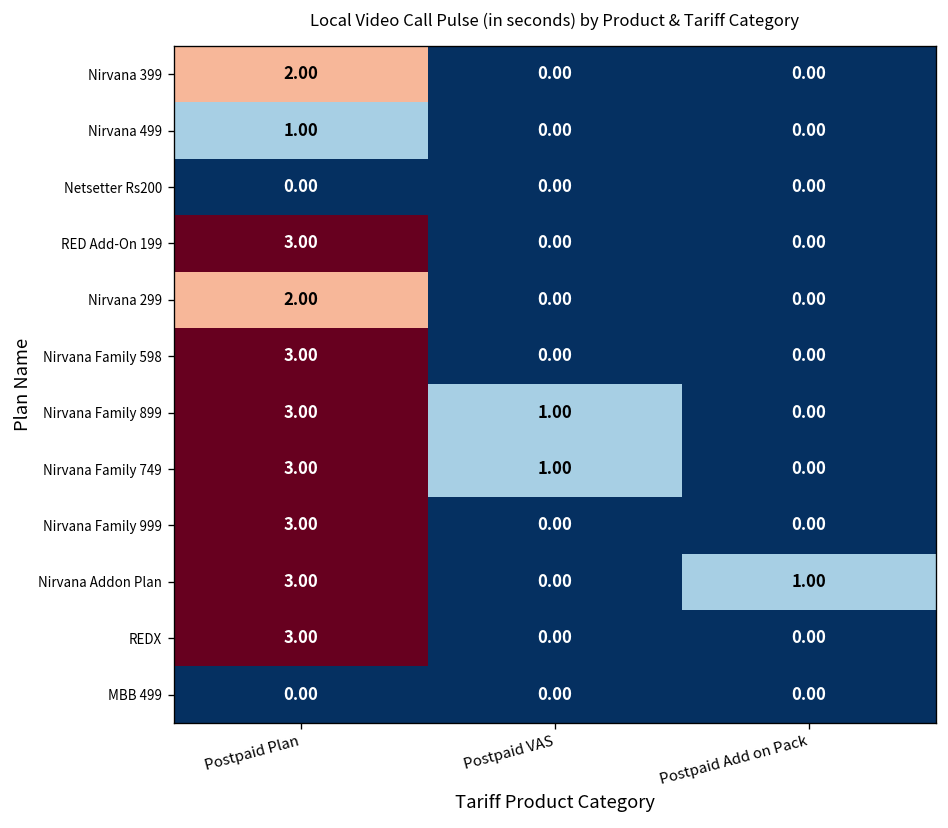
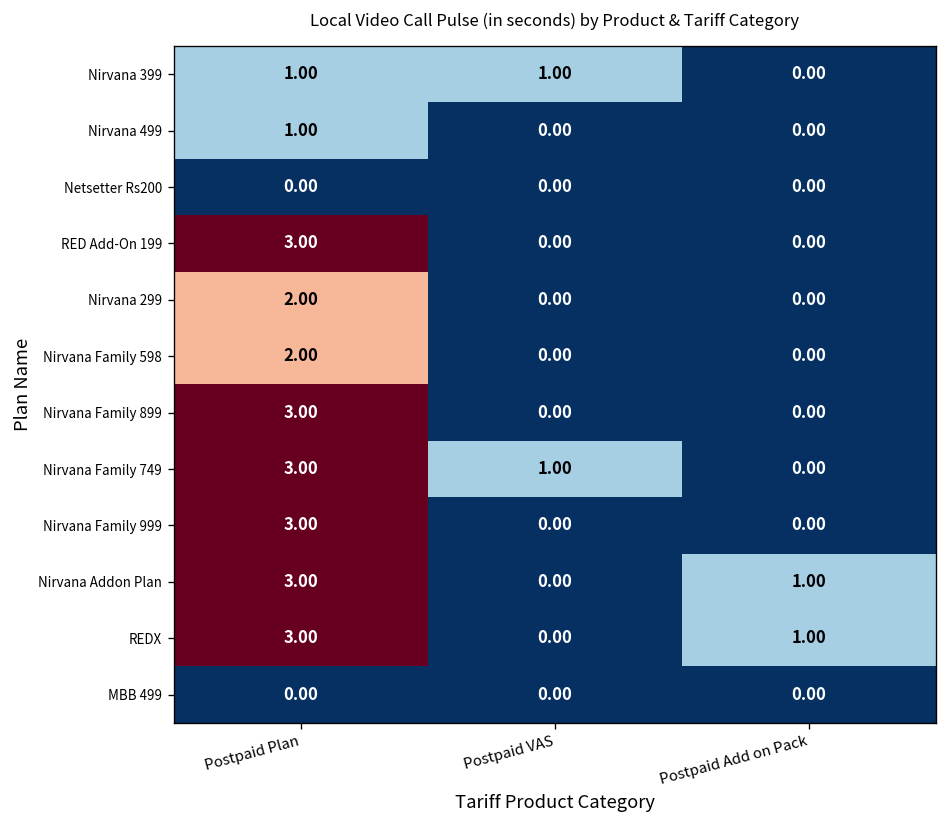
Nirvana 399, Postpaid Plan: 2.00 -> 1.00
Nirvana 399, Postpaid VAS: 0.00 -> 1.00
Nirvana Family 598, Postpaid Plan: 3.00 -> 2.00
Nirvana Family 899, Postpaid VAS: 1.00 -> 0.00
REDX, Postpaid Add on Pack: 0.00 -> 1.00
